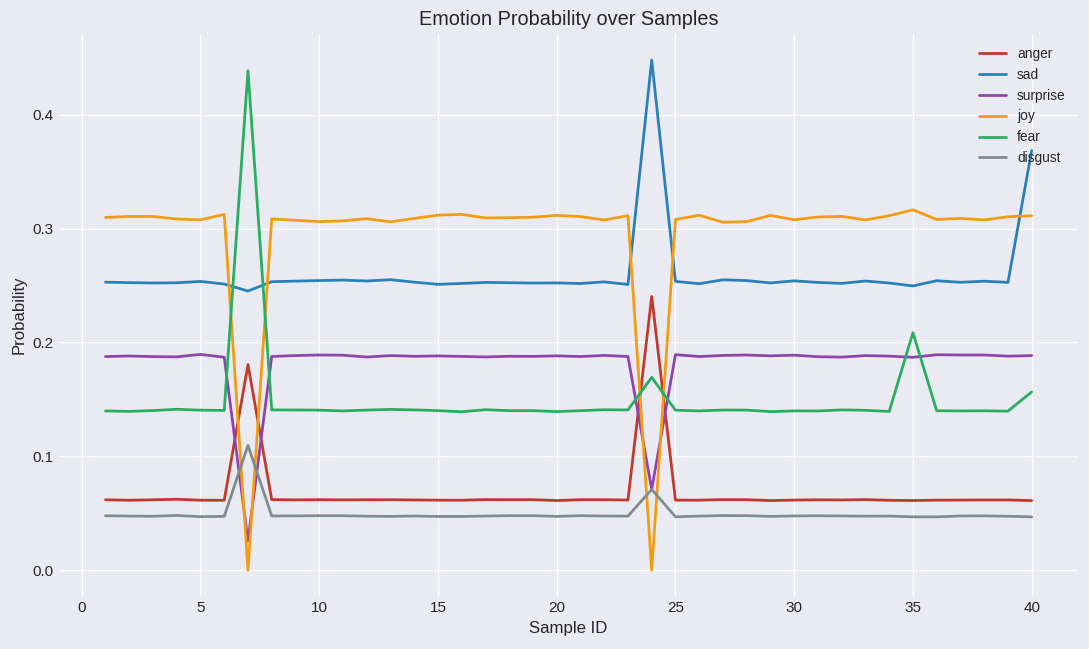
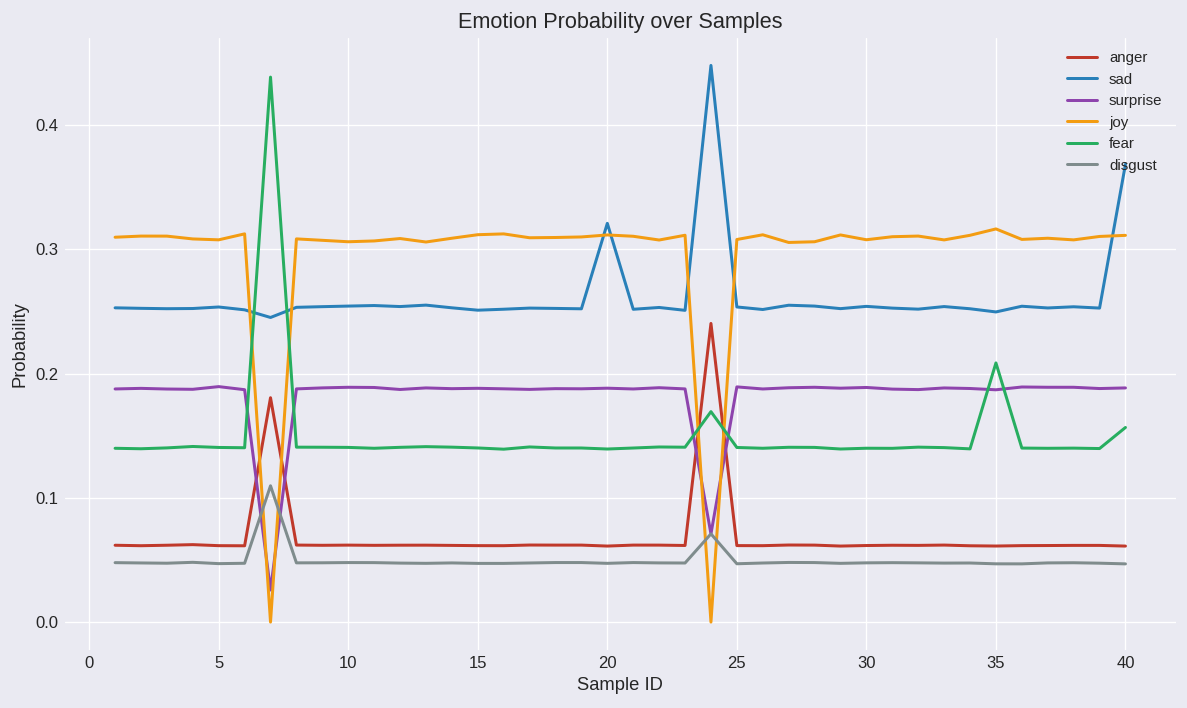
sad, 20: 0.252 -> 0.321
